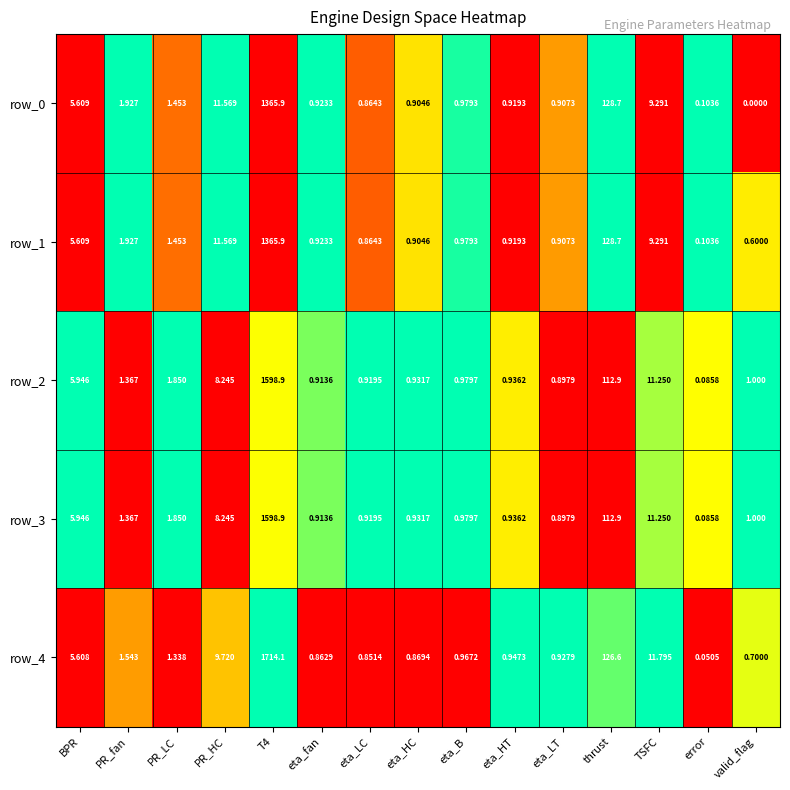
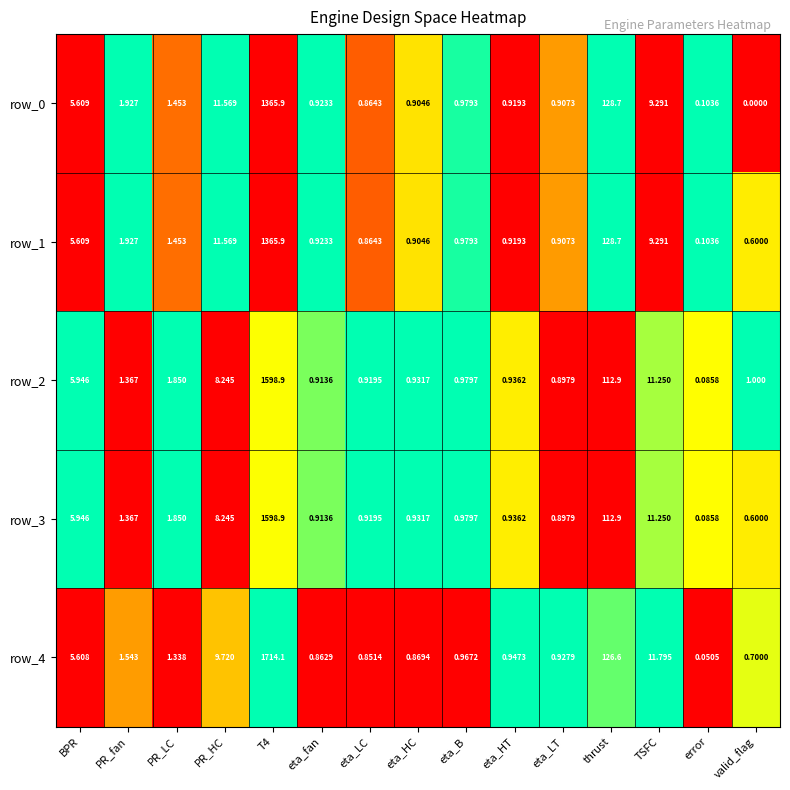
row_3, valid_flag: 1.000 -> 0.6000
